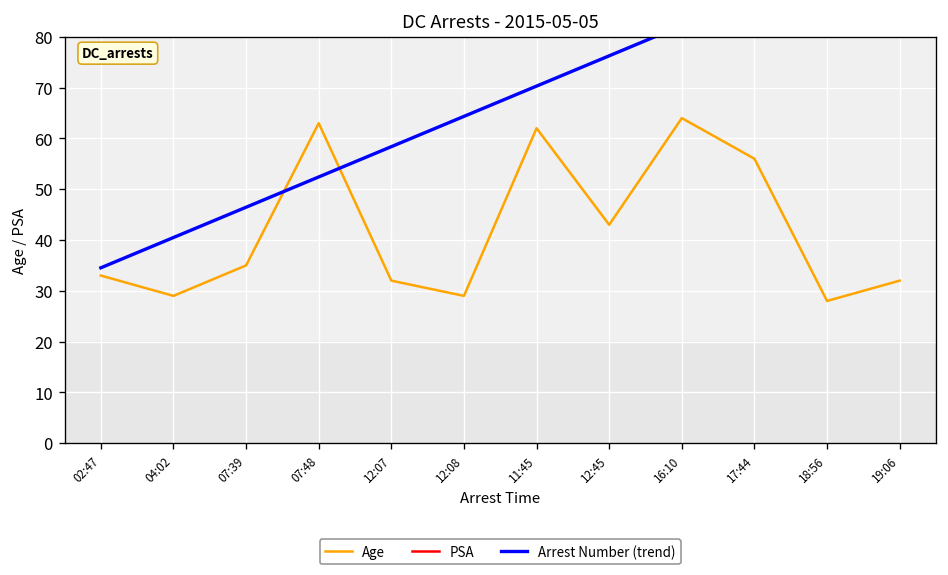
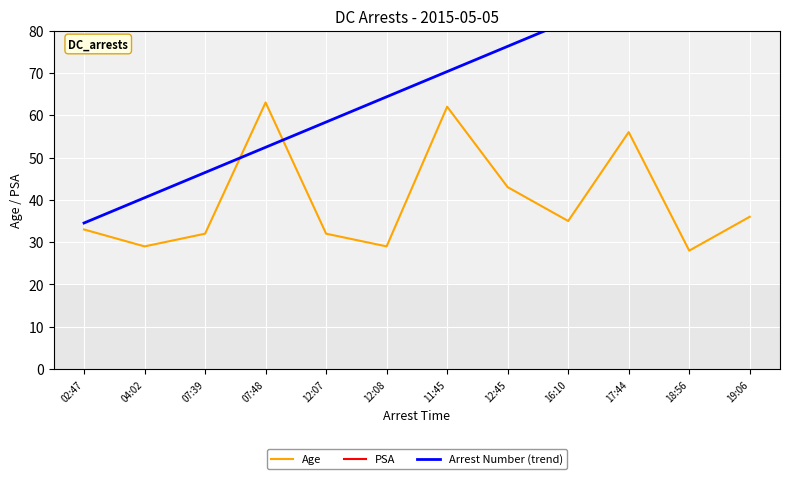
Age, 07:39: 35 -> 32
Age, 16:10: 64 -> 35
Age, 19:06: 32 -> 36
